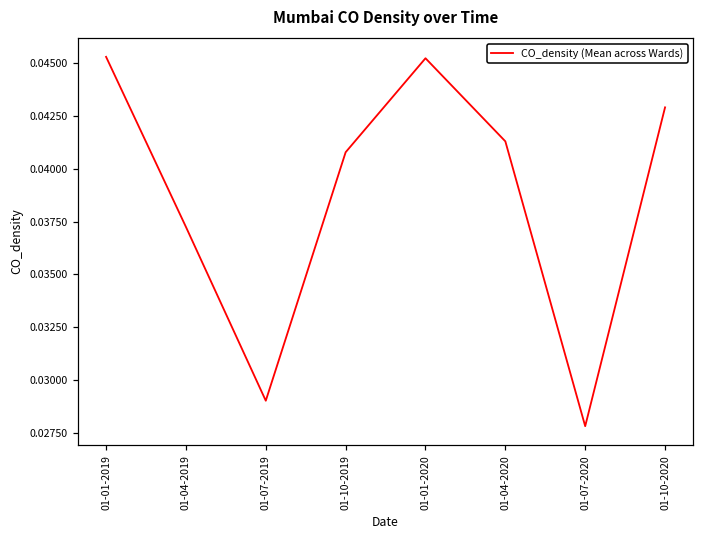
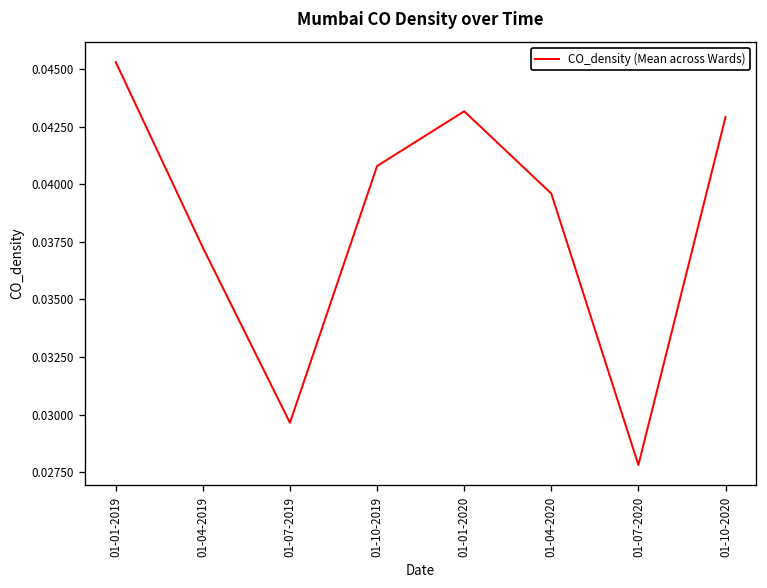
01-07-2019: 0.0290 -> 0.0296
01-01-2020: 0.0452 -> 0.0432
01-04-2020: 0.0413 -> 0.0396
